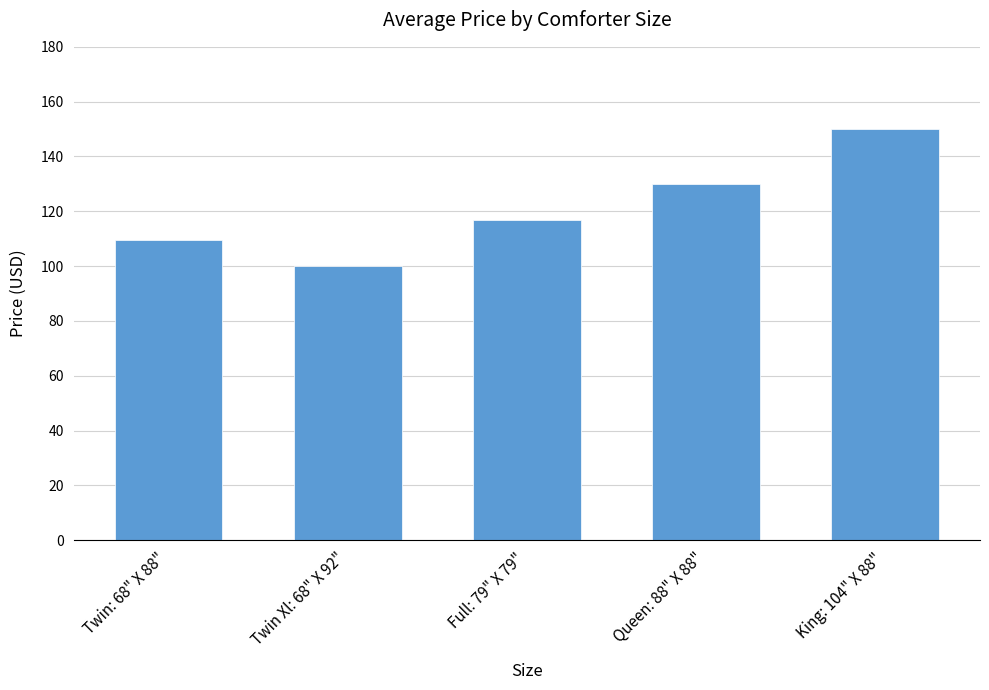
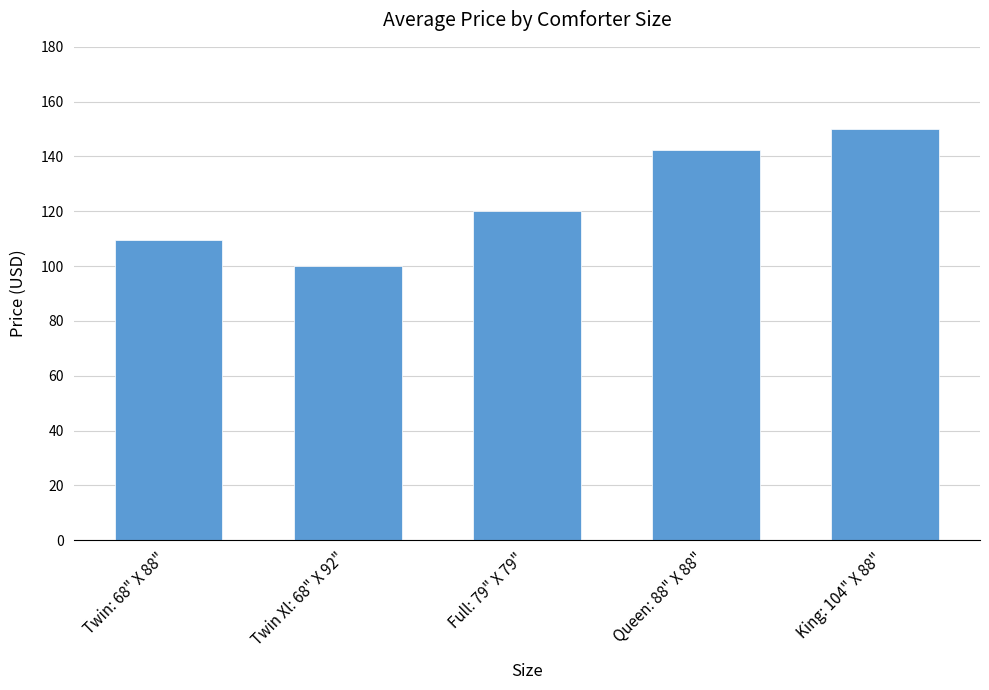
Full: 79" X 79": 117 -> 120
Queen: 88" X 88": 130 -> 142
